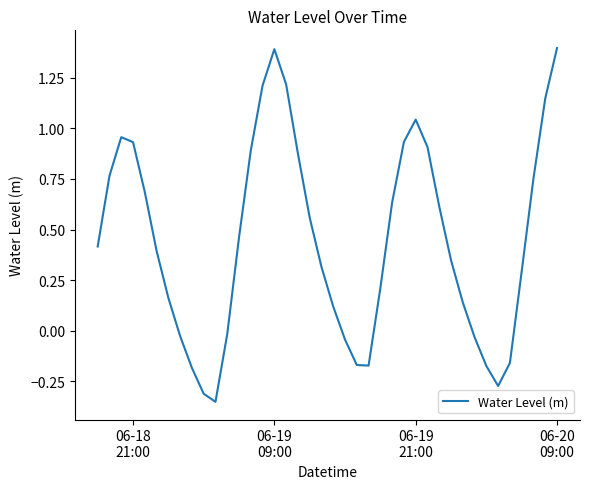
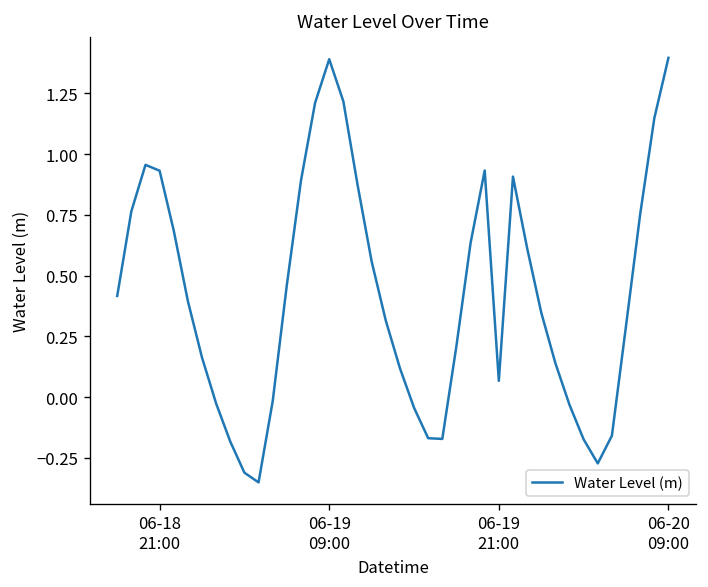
06-19 21:00: 1.04 -> 0.07
